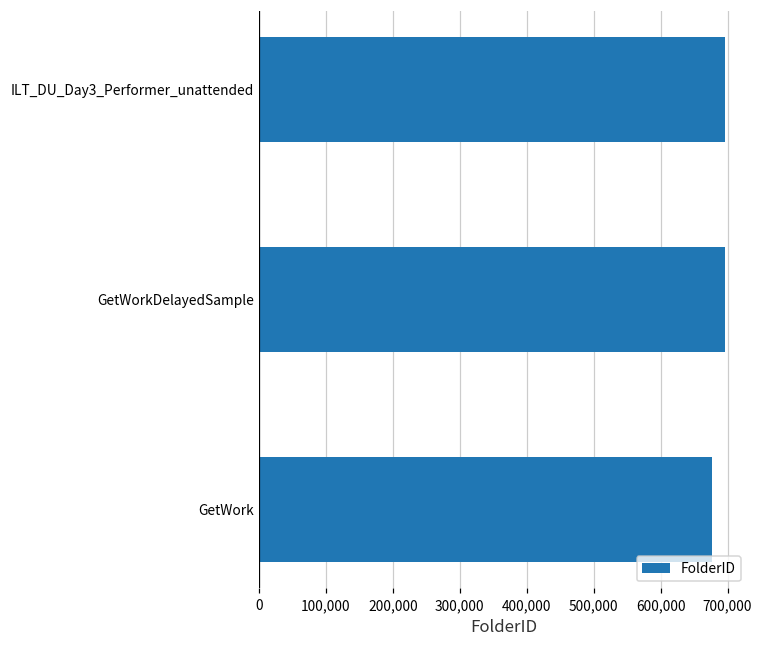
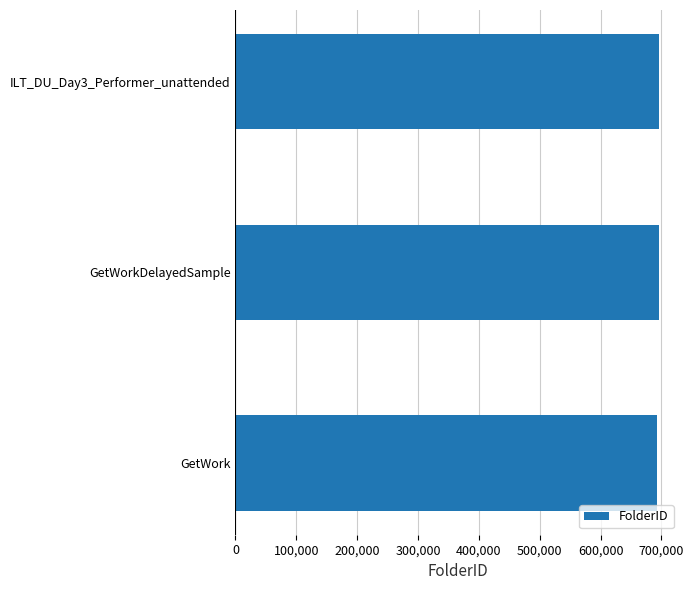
GetWork: 680,000 -> 690,000
